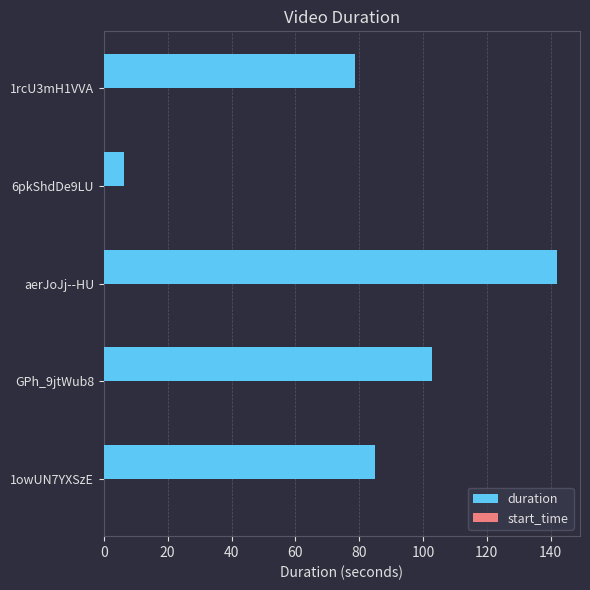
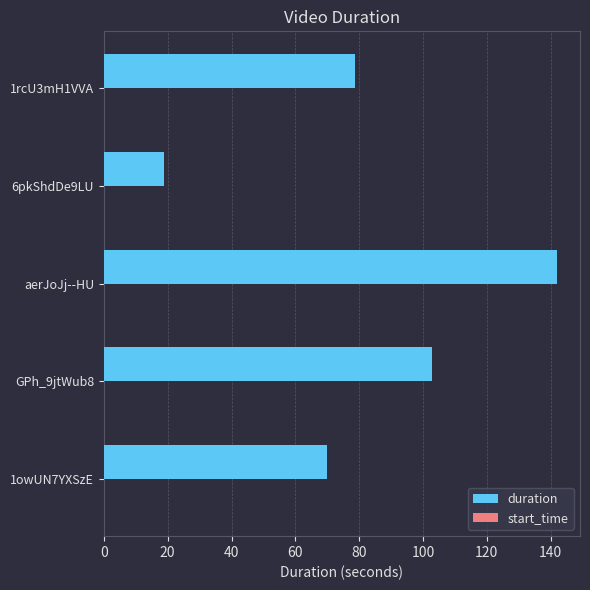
duration, 6pkShdDe9LU: 6 -> 19
duration, 1owUN7YXSzE: 85 -> 70
